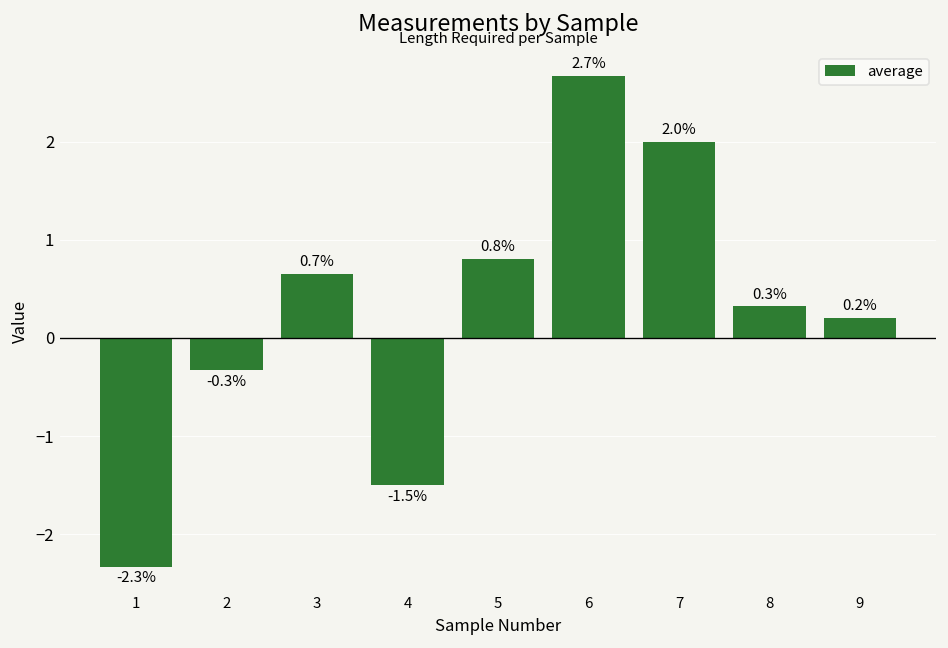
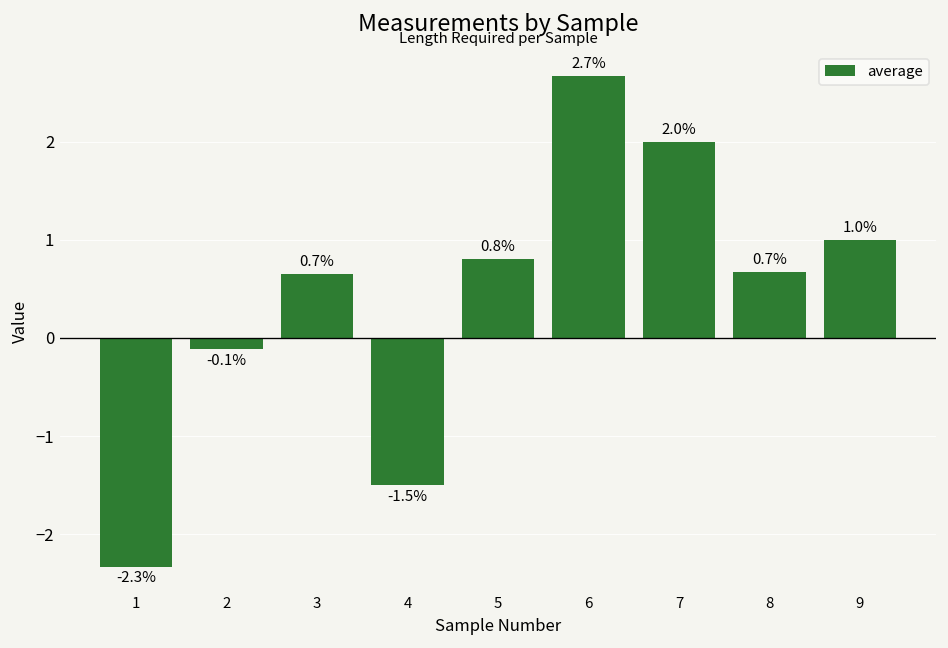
2: -0.3% -> -0.1%
8: 0.3% -> 0.7%
9: 0.2% -> 1.0%
